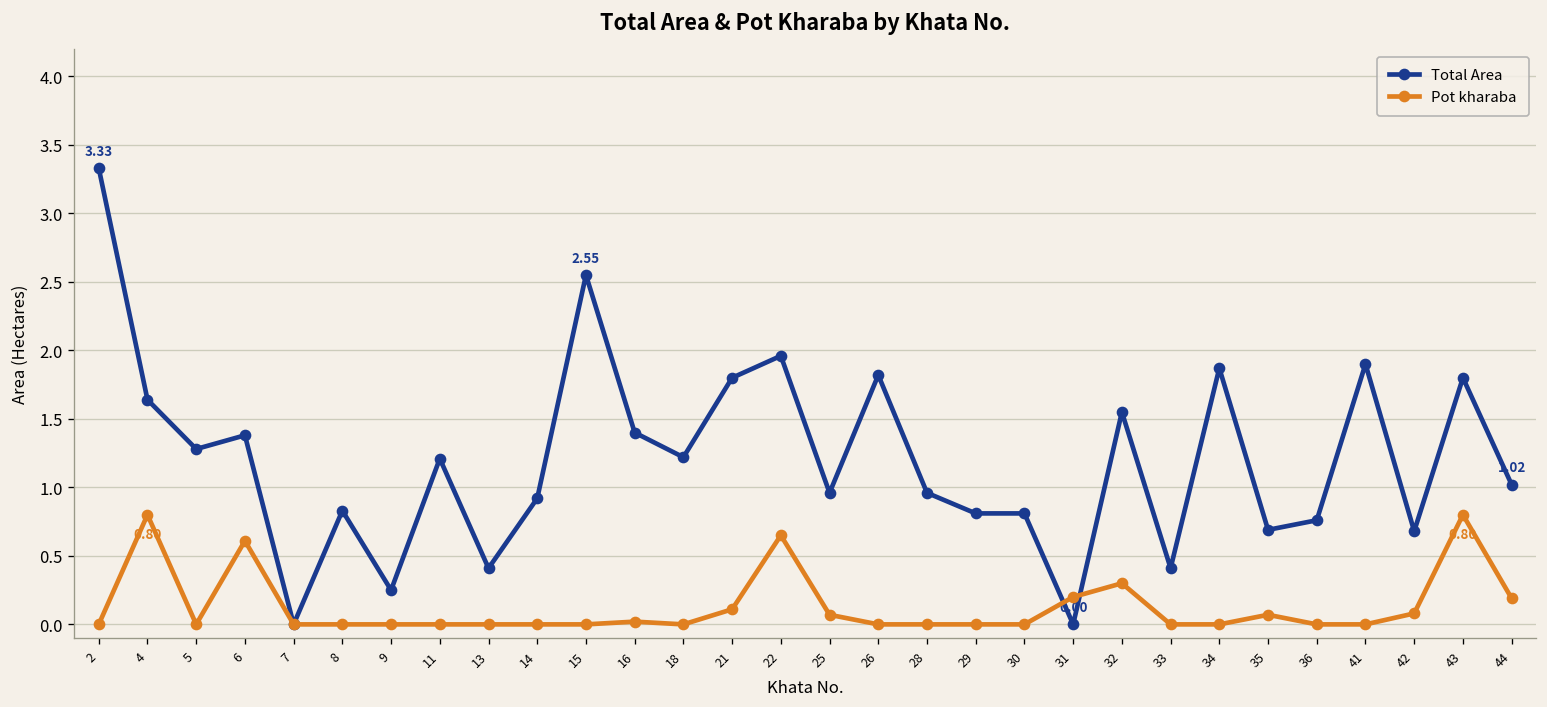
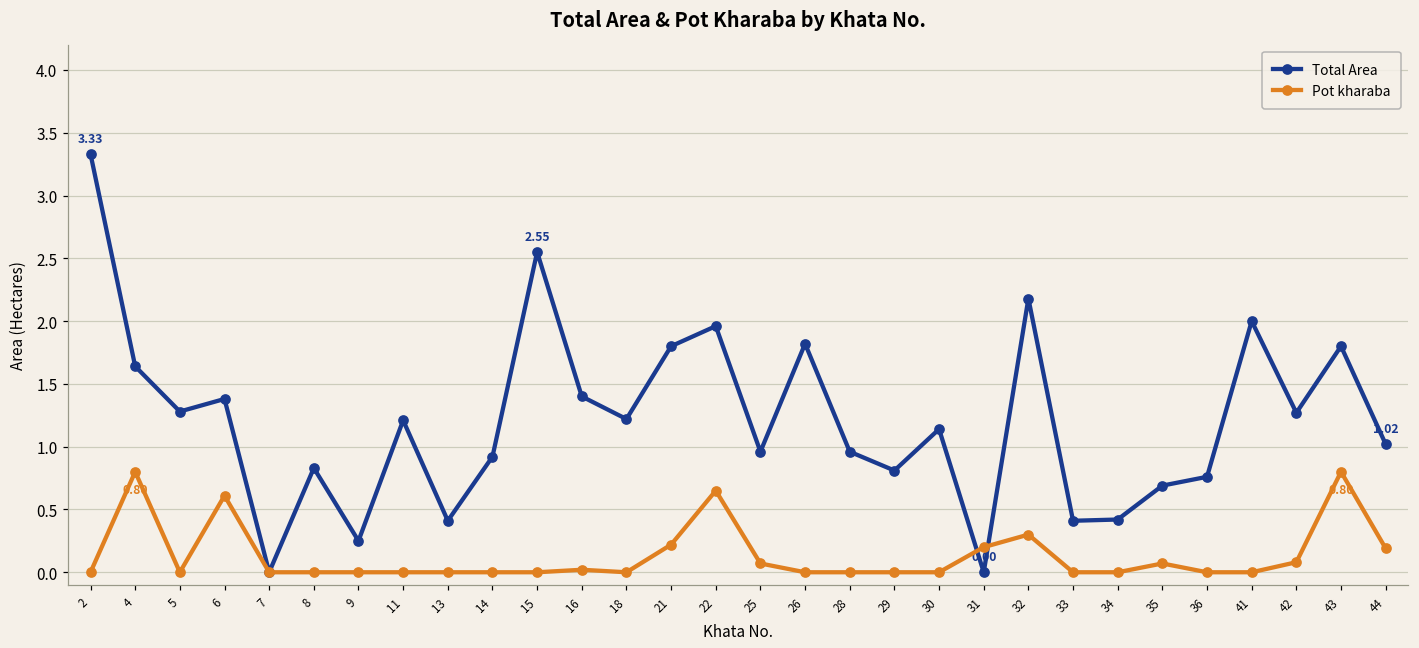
Pot kharaba, 21: 0.11 -> 0.22
Total Area, 30: 0.81 -> 1.14
Total Area, 32: 1.55 -> 2.18
Total Area, 34: 1.87 -> 0.42
Total Area, 41: 1.9 -> 2.0
Total Area, 42: 0.68 -> 1.27
